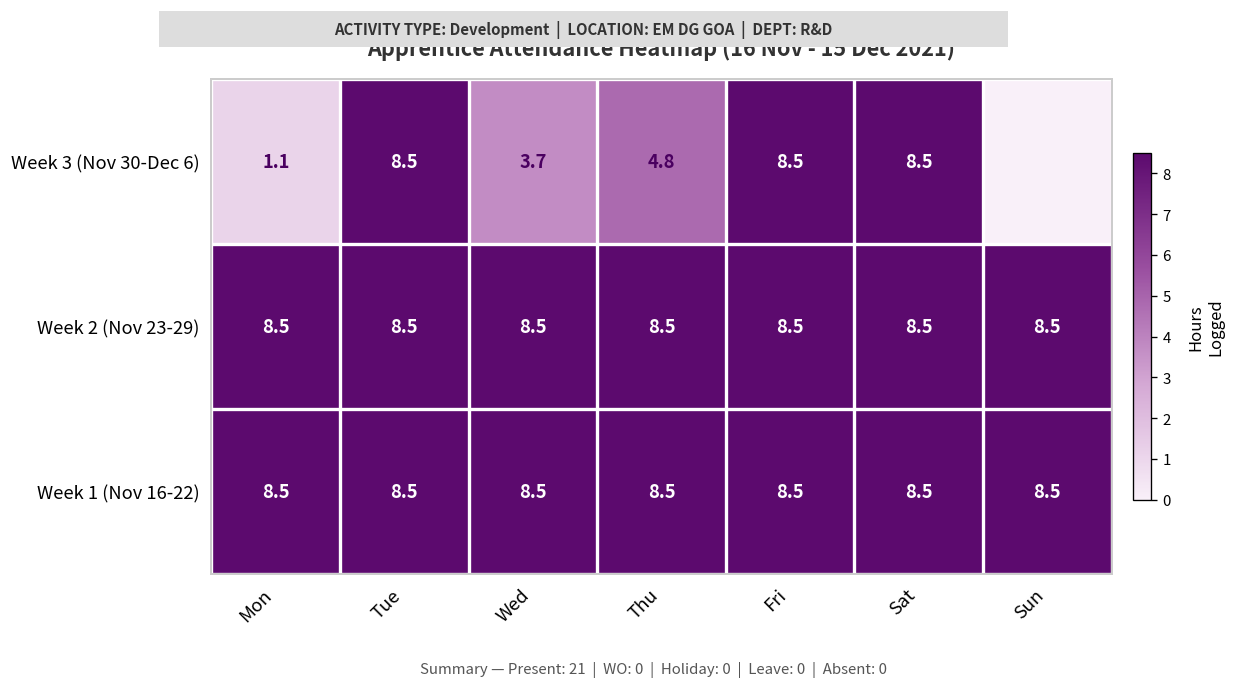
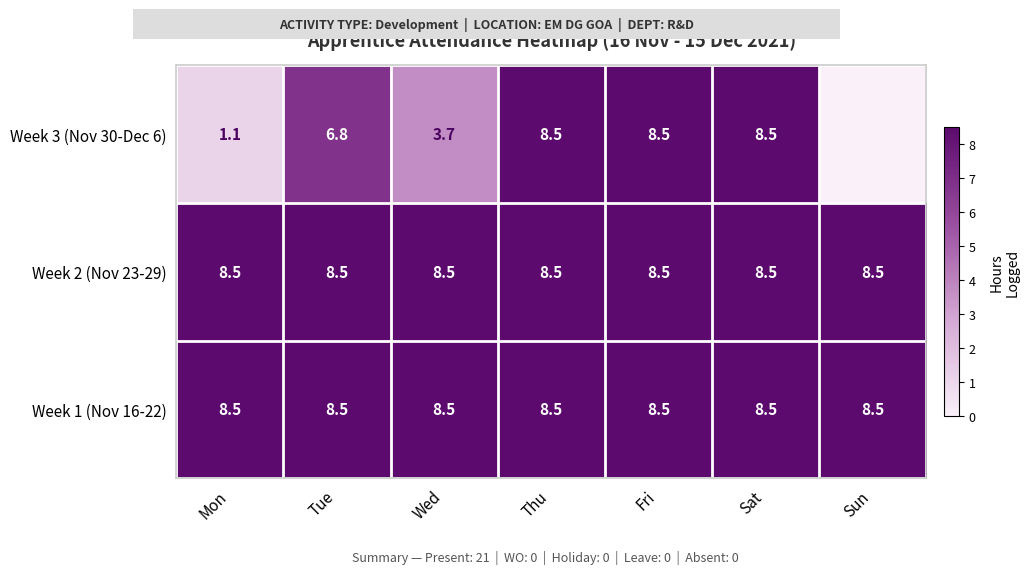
Week 3 (Nov 30-Dec 6), Tue: 8.5 -> 6.8
Week 3 (Nov 30-Dec 6), Thu: 4.8 -> 8.5
